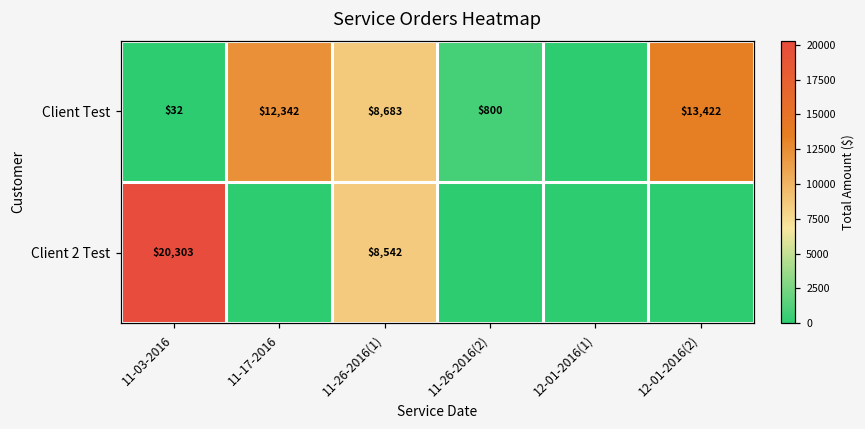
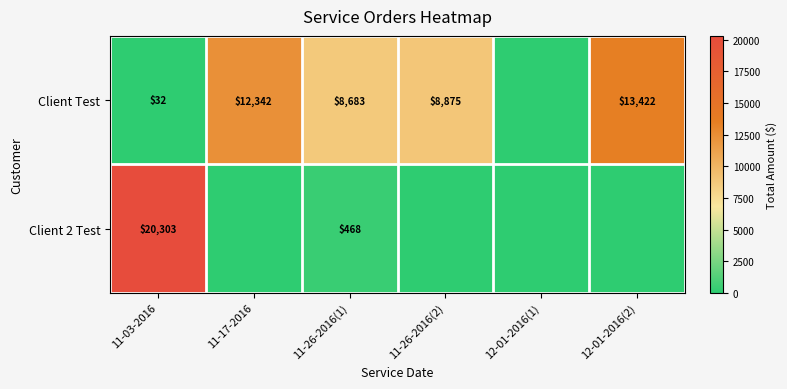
Client Test, 11-26-2016(2): $800 -> $8,875
Client 2 Test, 11-26-2016(1): $8,542 -> $468
